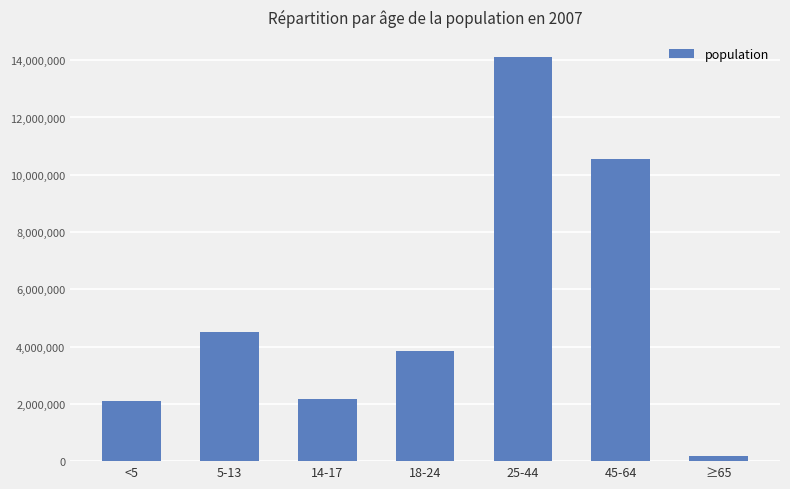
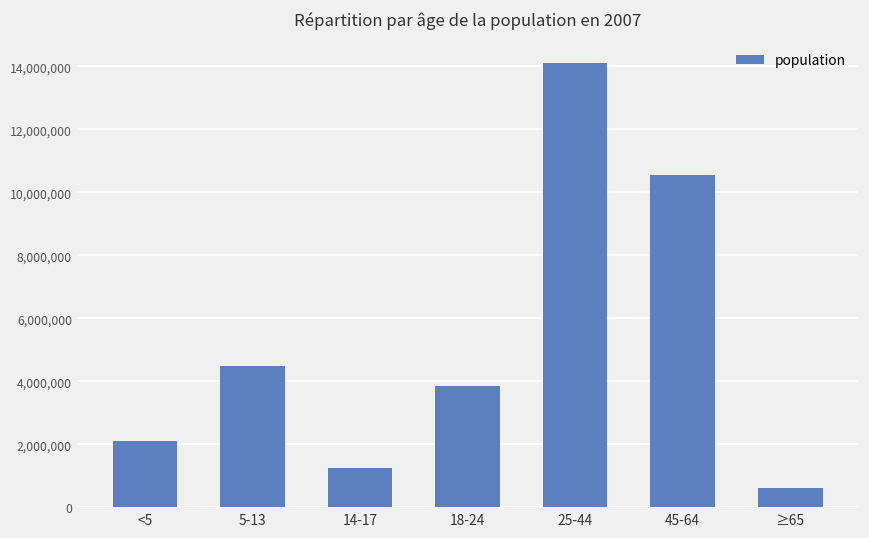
14-17: 2,200,000 -> 1,300,000
≥65: 200,000 -> 600,000
